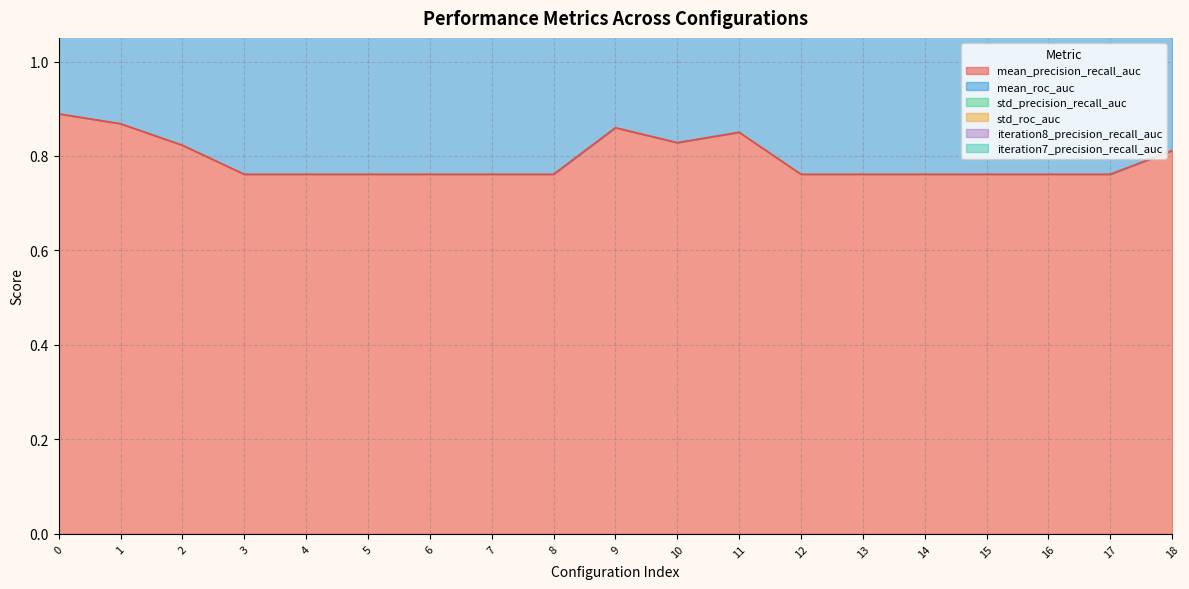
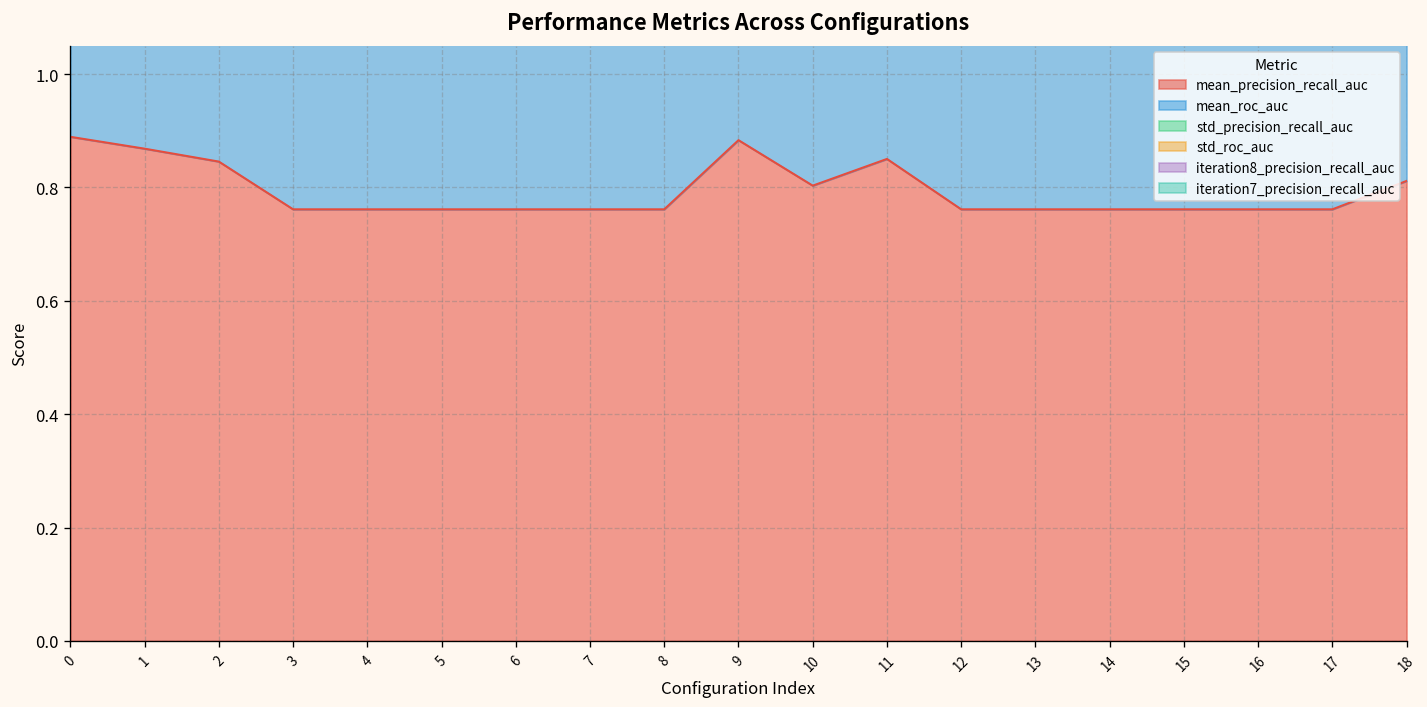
mean_precision_recall_auc, 2: 0.82 -> 0.85
mean_precision_recall_auc, 9: 0.86 -> 0.88
mean_precision_recall_auc, 10: 0.83 -> 0.80
